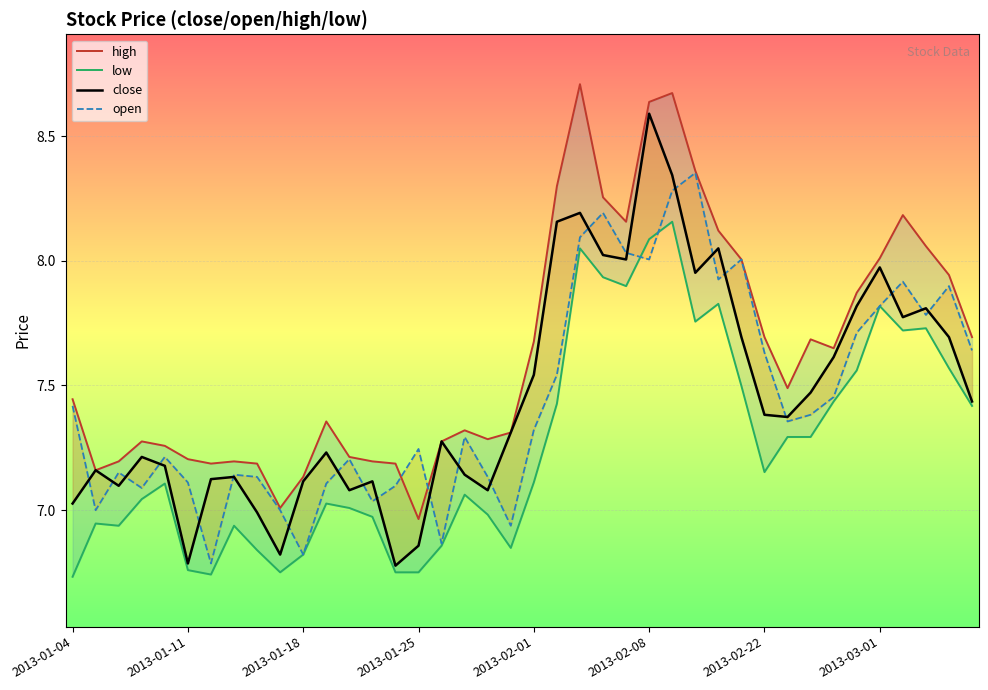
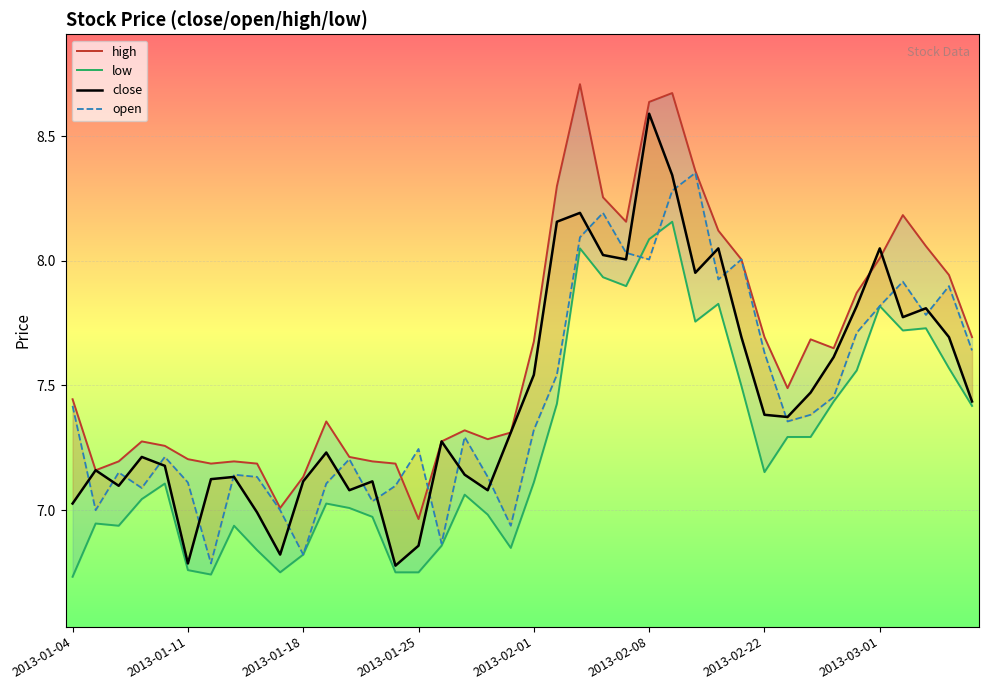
close, 2013-03-01: 7.97 -> 8.05
